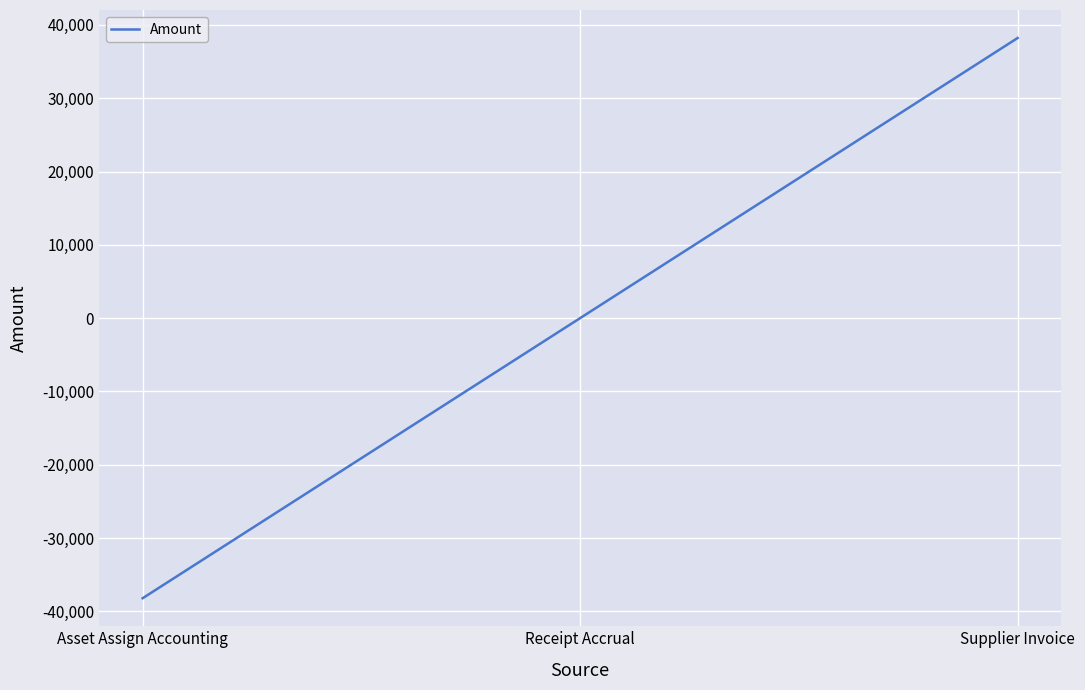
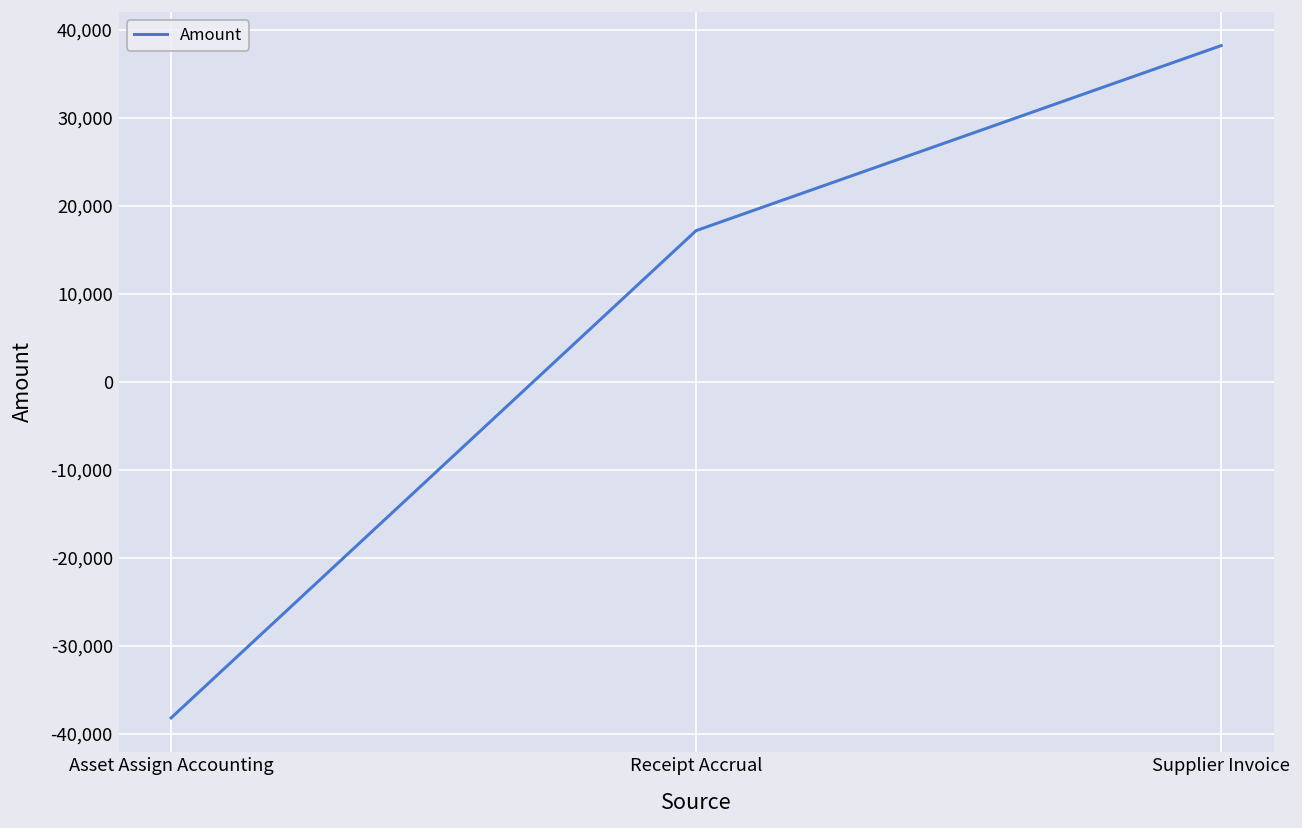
Receipt Accrual: 0 -> 17,000
